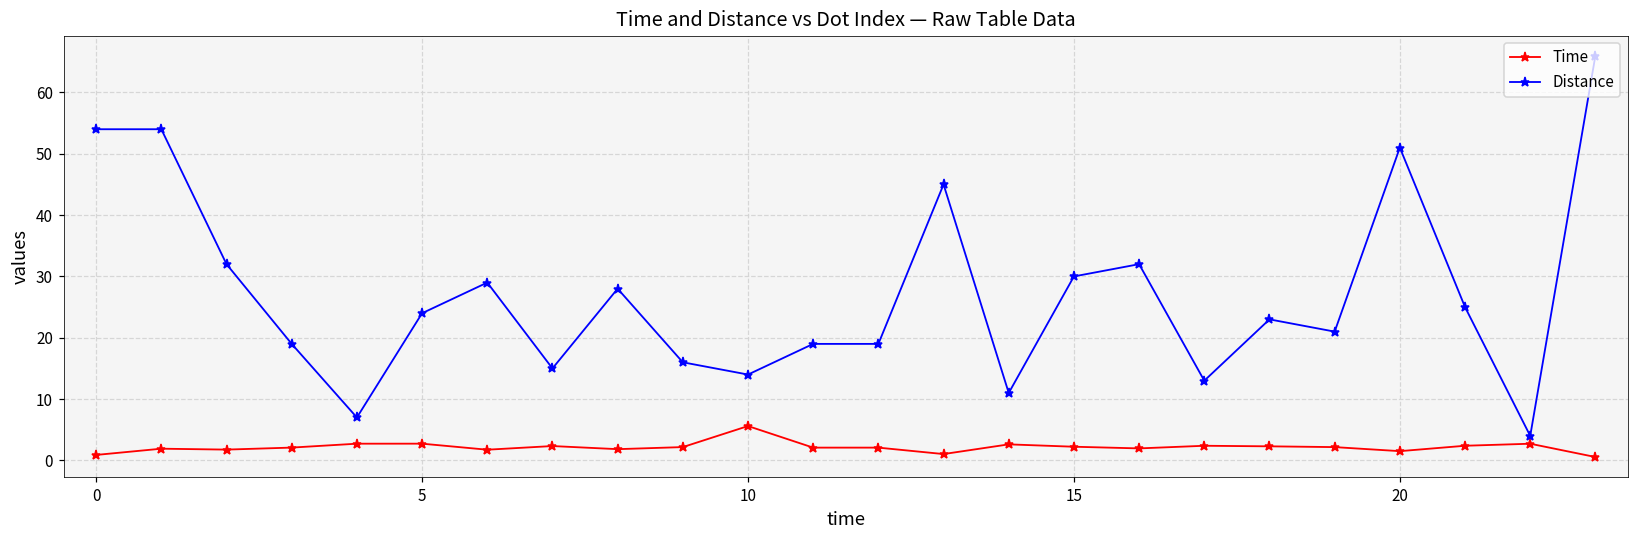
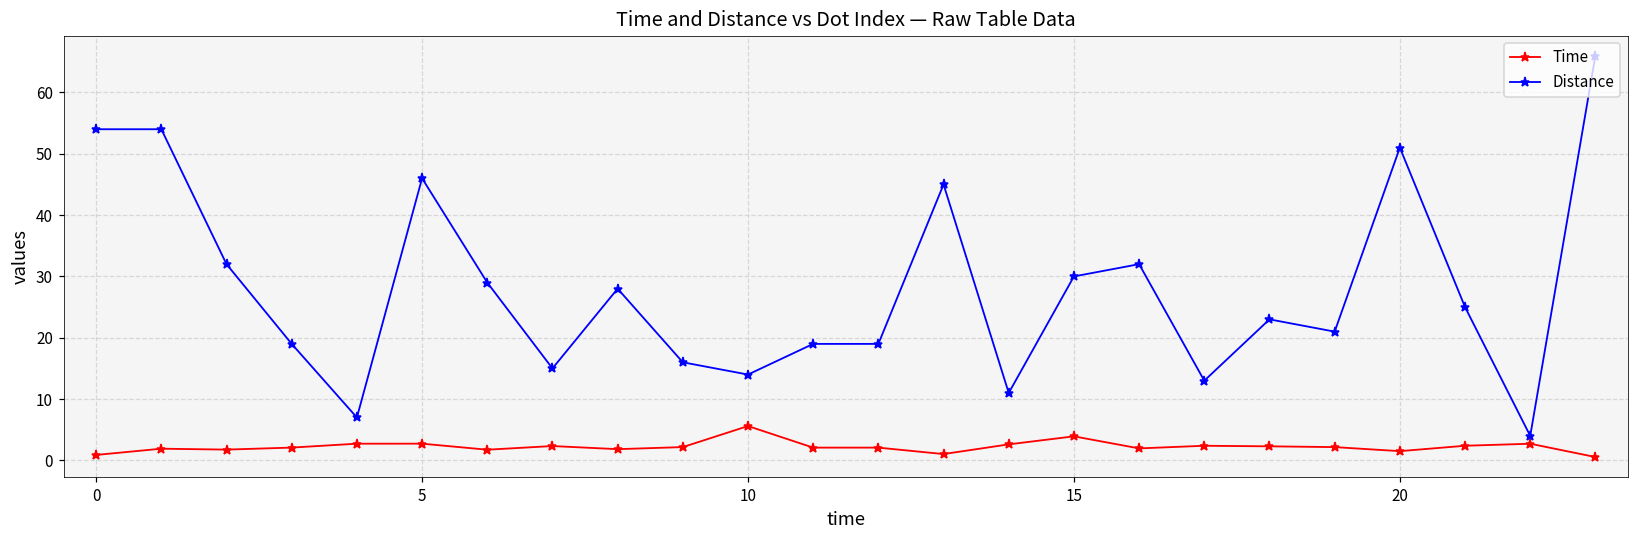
Distance, 5: 24 -> 46
Time, 15: 2 -> 4
